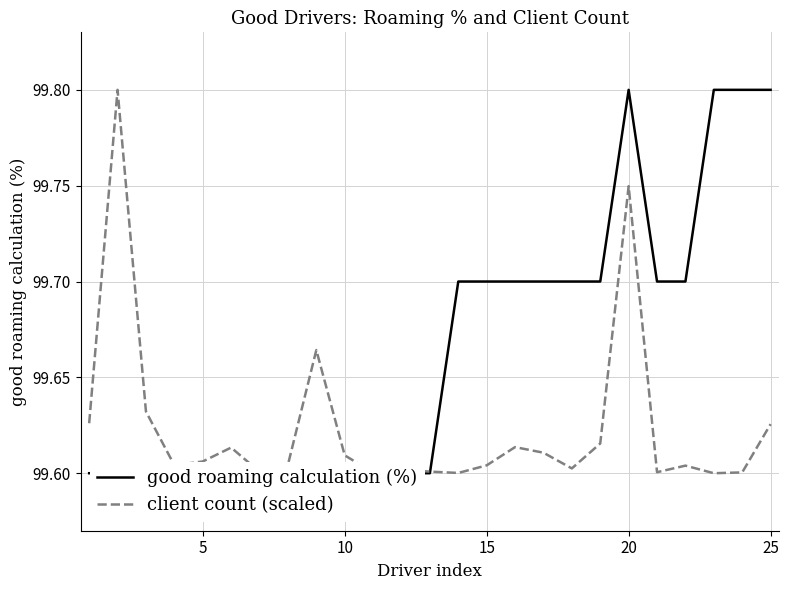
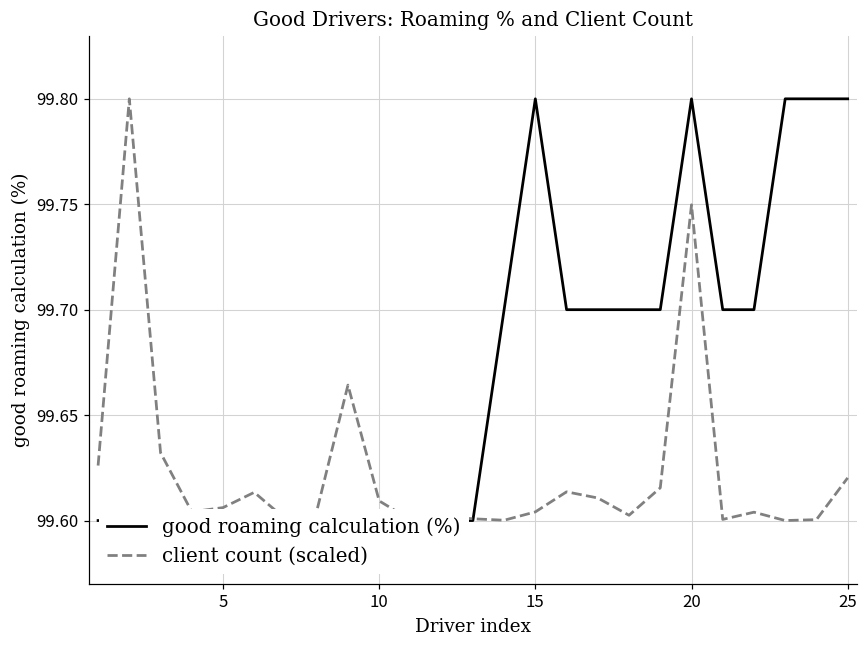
good roaming calculation (%), 15: 99.7 -> 99.8
client count (scaled), 25: 99.626 -> 99.620
